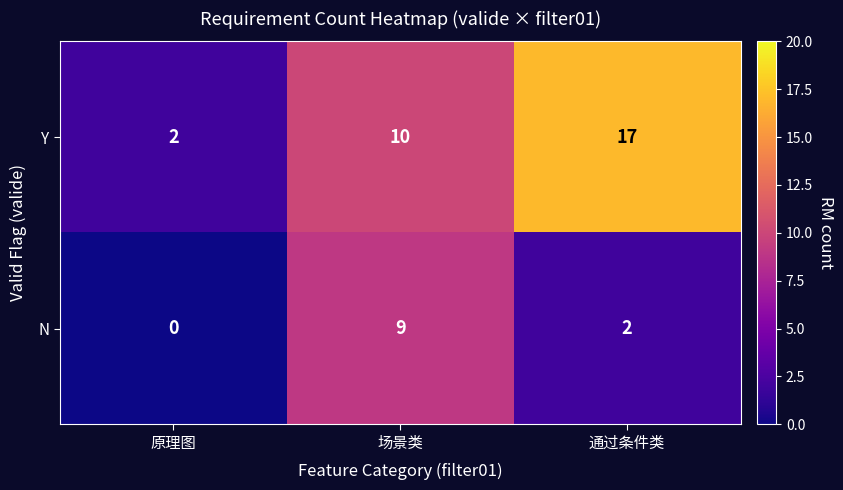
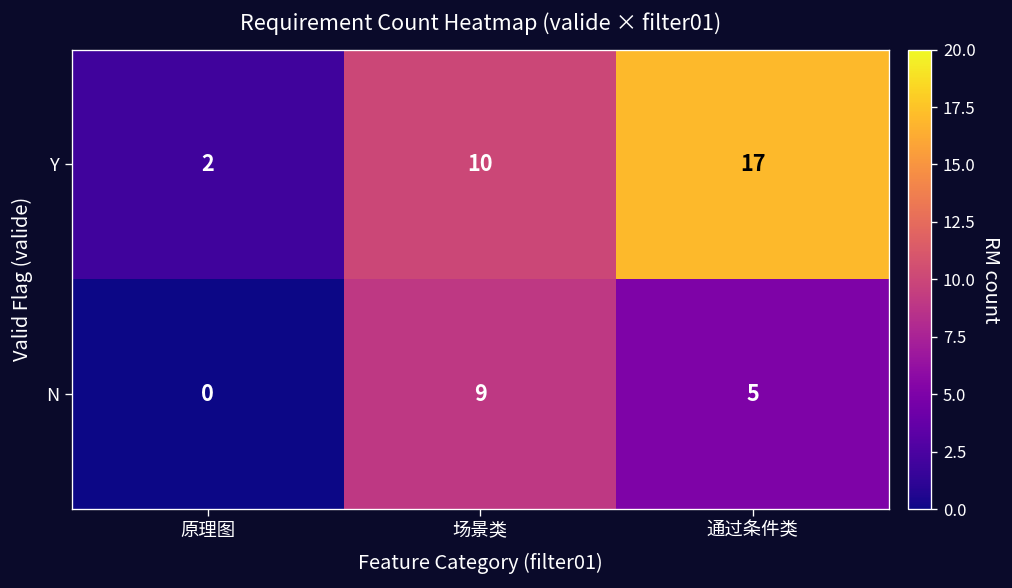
N, 通过条件类: 2 -> 5
